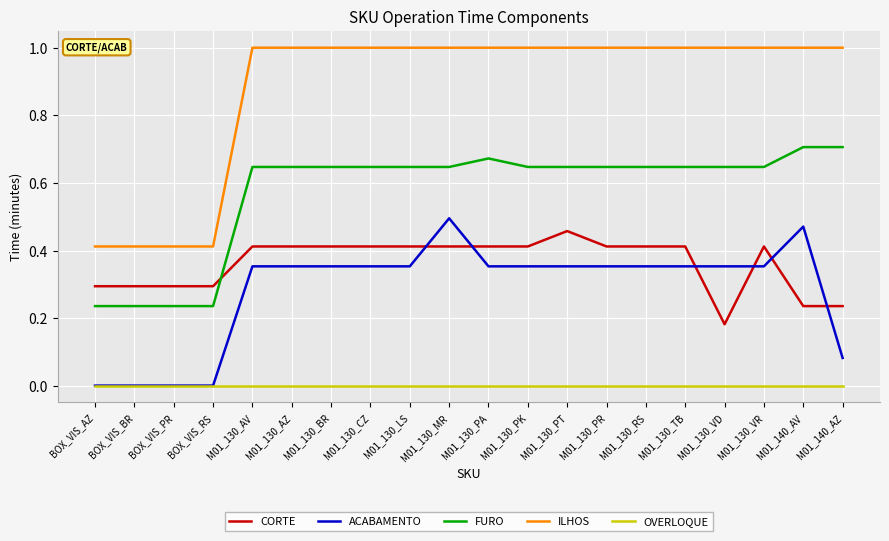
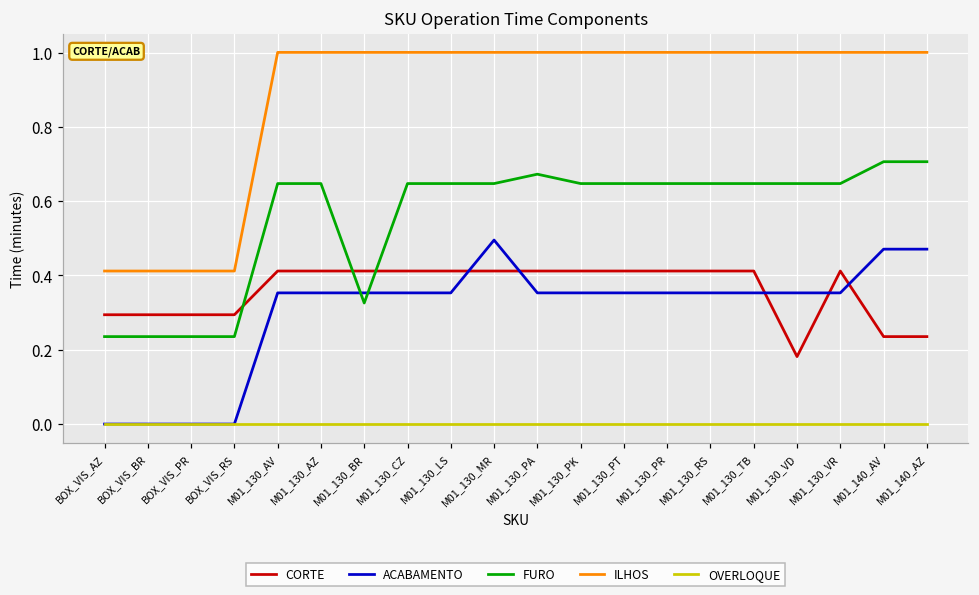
FURO, M01_130_BR: 0.65 -> 0.33
CORTE, M01_130_PT: 0.46 -> 0.41
ACABAMENTO, M01_140_AZ: 0.08 -> 0.47
